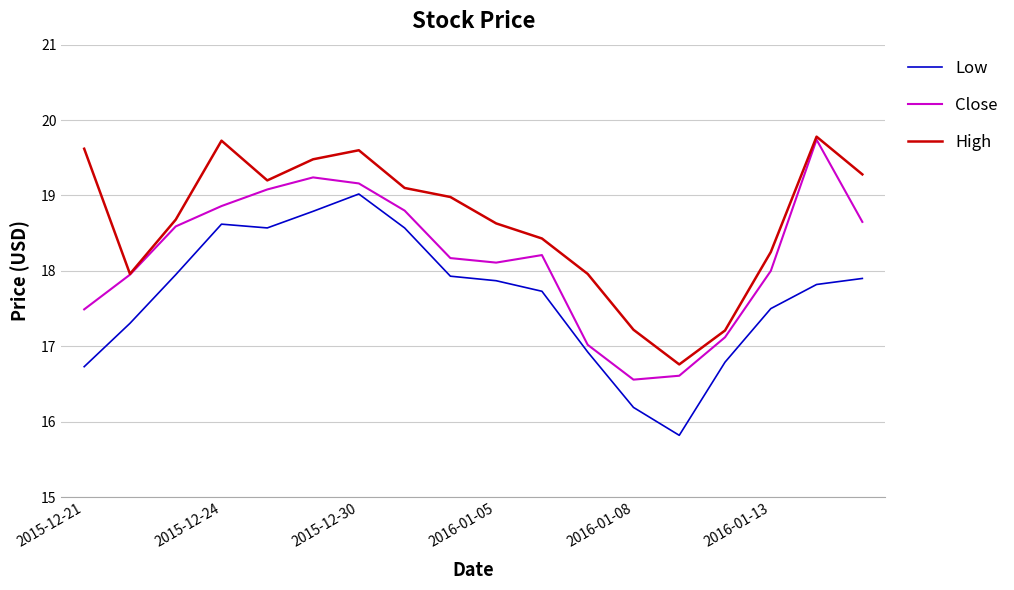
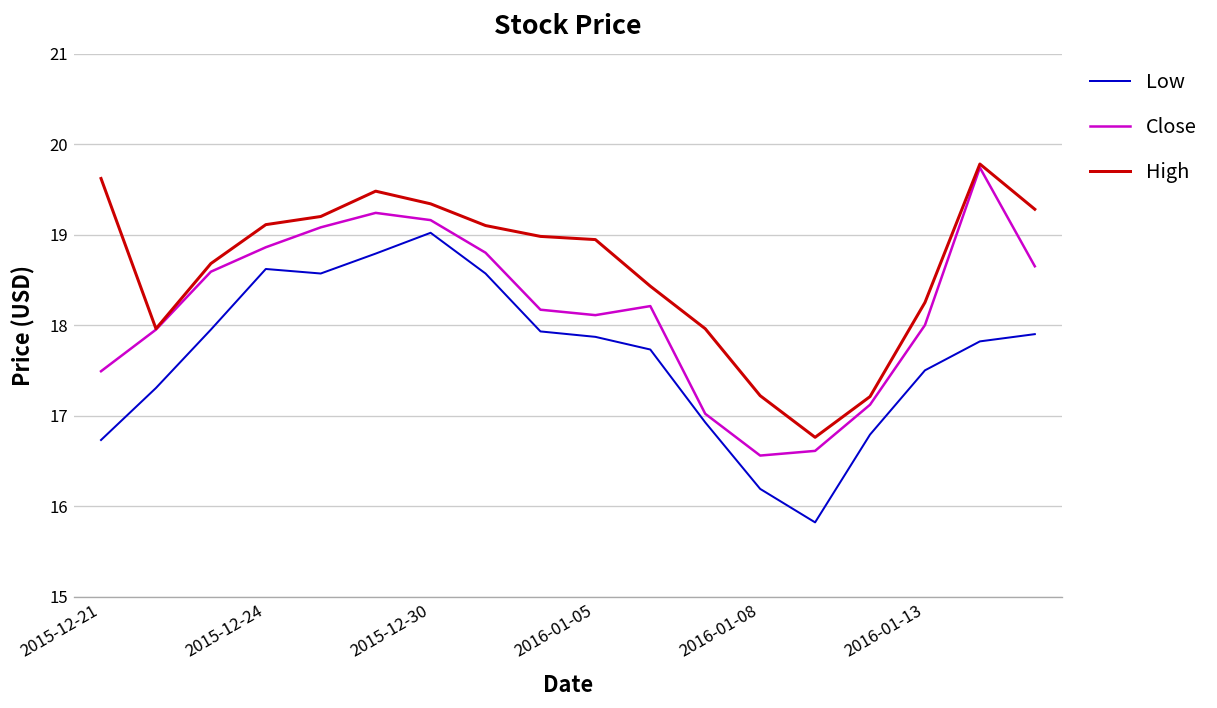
High, 2015-12-24: 19.7 -> 19.1
High, 2015-12-30: 19.6 -> 19.3
High, 2016-01-05: 18.6 -> 18.9
